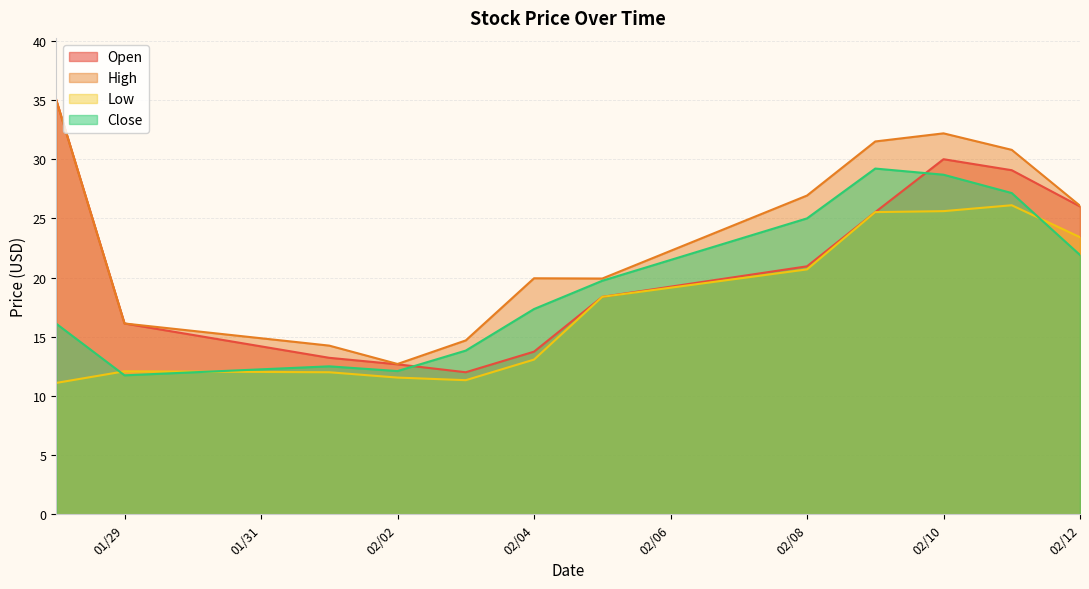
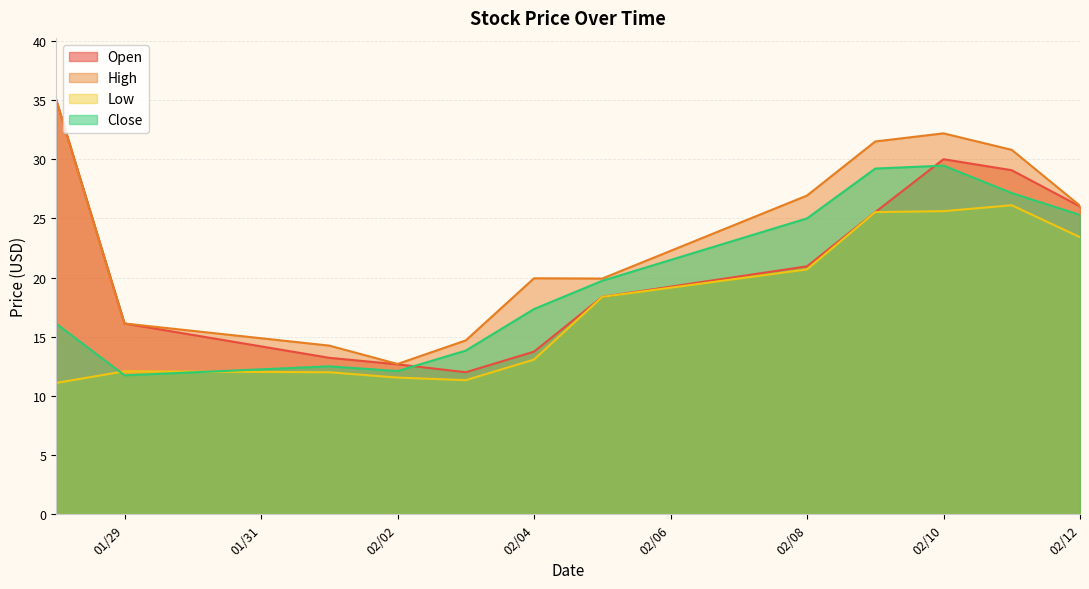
Close, 02/10: 28.7 -> 29.5
Close, 02/12: 21.9 -> 25.3
